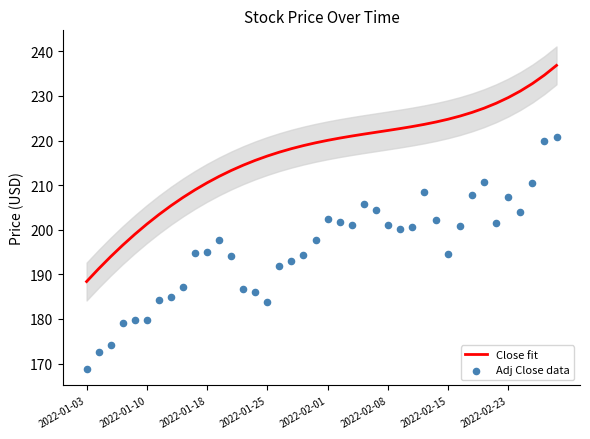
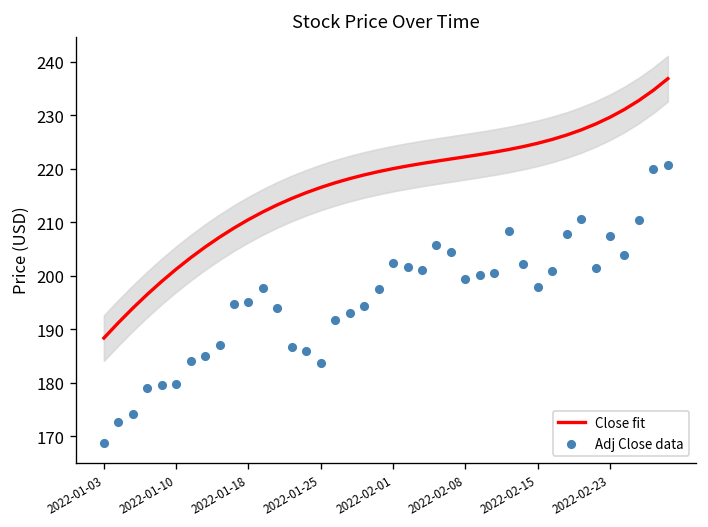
Adj Close data, 2022-02-08: 201 -> 199
Adj Close data, 2022-02-15: 195 -> 198
